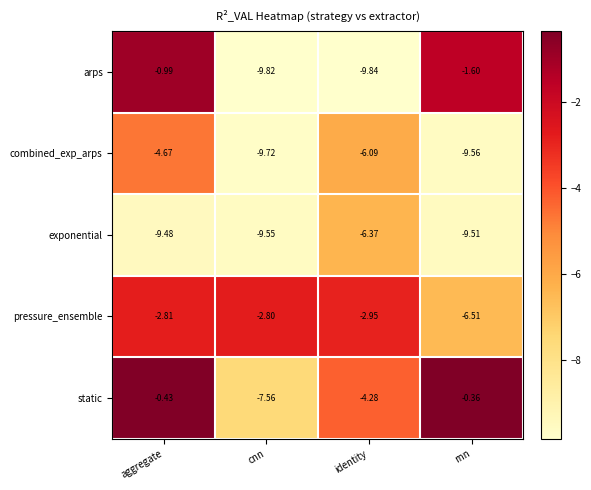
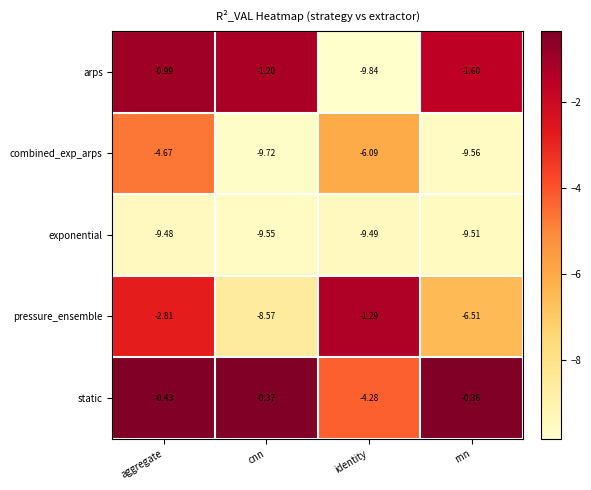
arps, cnn: -9.82 -> -1.20
exponential, identity: -6.37 -> -9.49
pressure_ensemble, cnn: -2.80 -> -8.57
pressure_ensemble, identity: -2.95 -> -1.29
static, cnn: -7.56 -> -0.37
